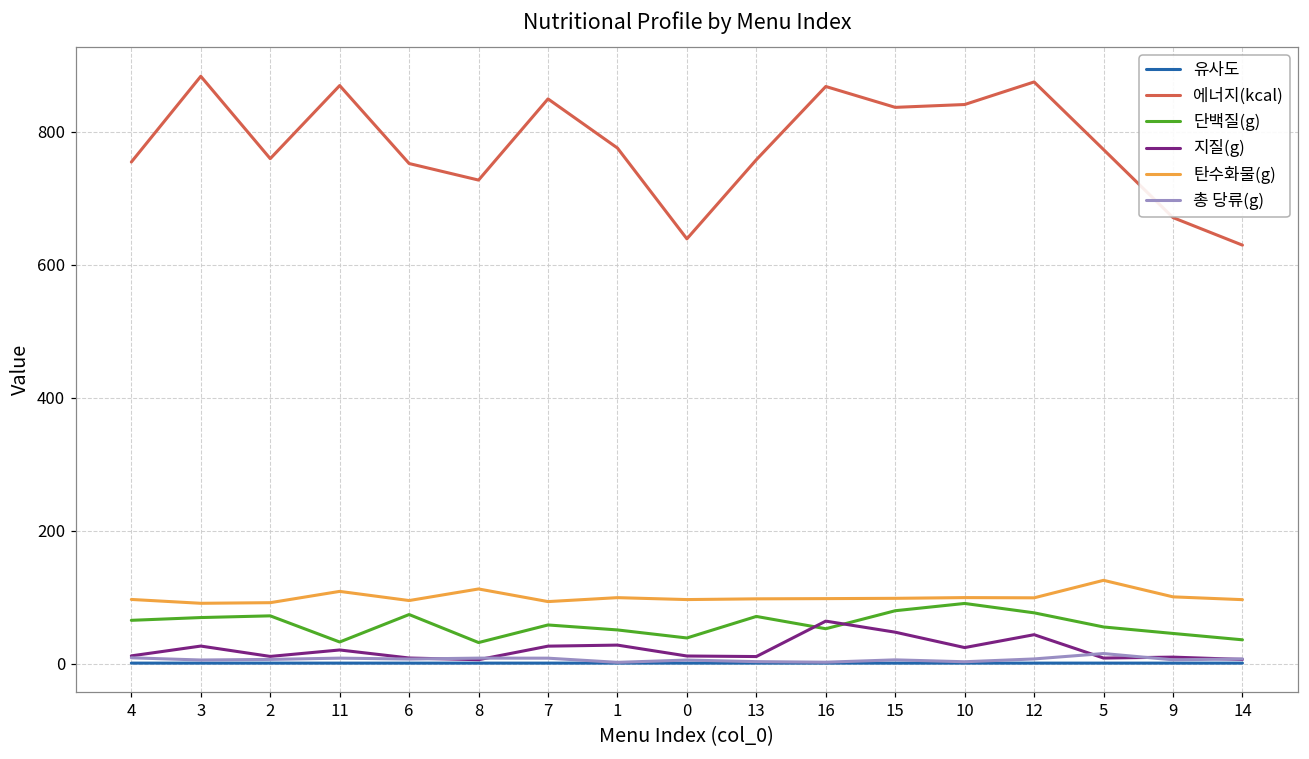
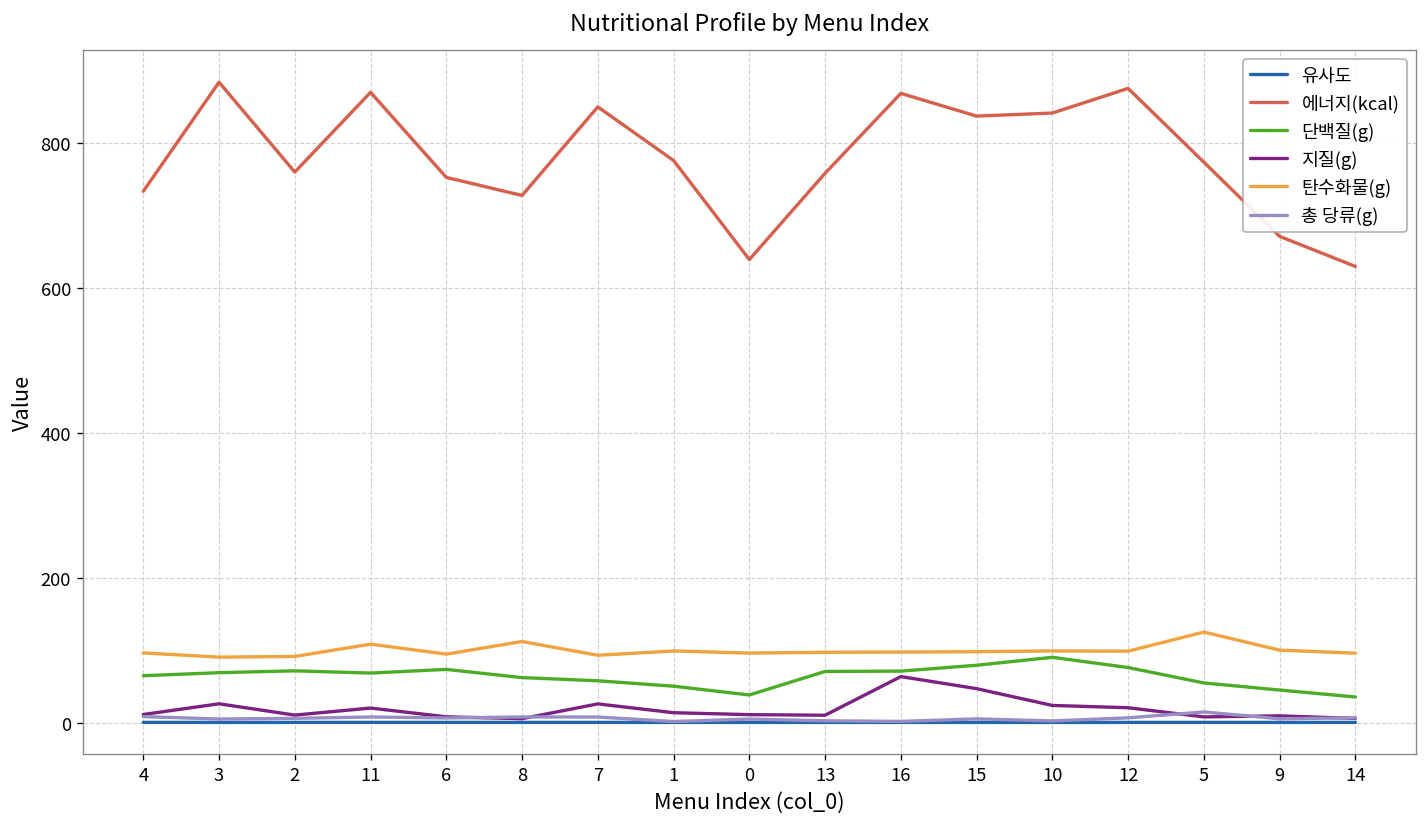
에너지(kcal), 4: 750 -> 730
단백질(g), 11: 30 -> 70
단백질(g), 8: 30 -> 60
지질(g), 1: 30 -> 10
단백질(g), 16: 50 -> 70
지질(g), 12: 40 -> 20
